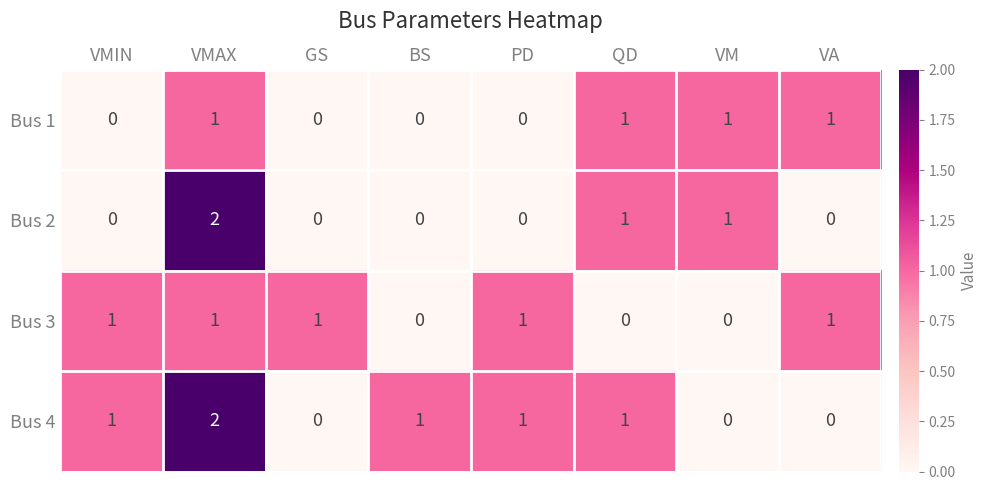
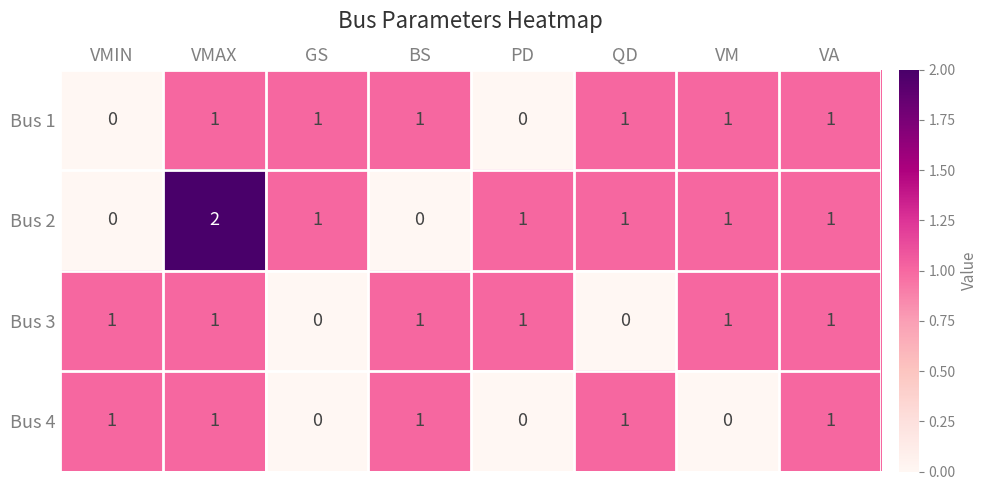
Bus 1, GS: 0 -> 1
Bus 1, BS: 0 -> 1
Bus 2, GS: 0 -> 1
Bus 2, PD: 0 -> 1
Bus 2, VA: 0 -> 1
Bus 3, GS: 1 -> 0
Bus 3, BS: 0 -> 1
Bus 3, VM: 0 -> 1
Bus 4, VMAX: 2 -> 1
Bus 4, PD: 1 -> 0
Bus 4, VA: 0 -> 1
